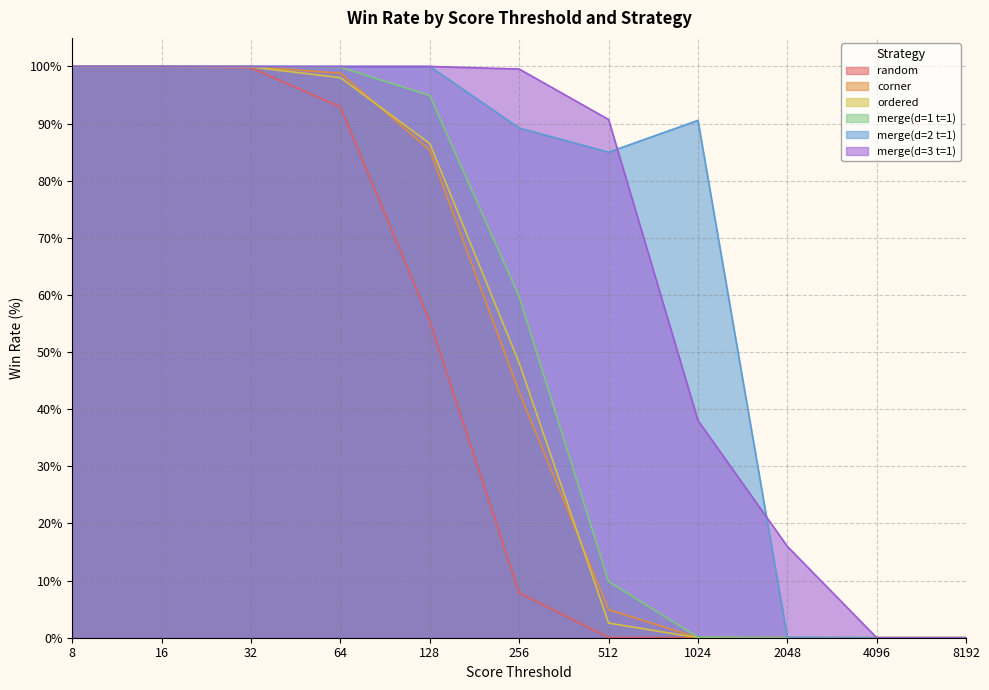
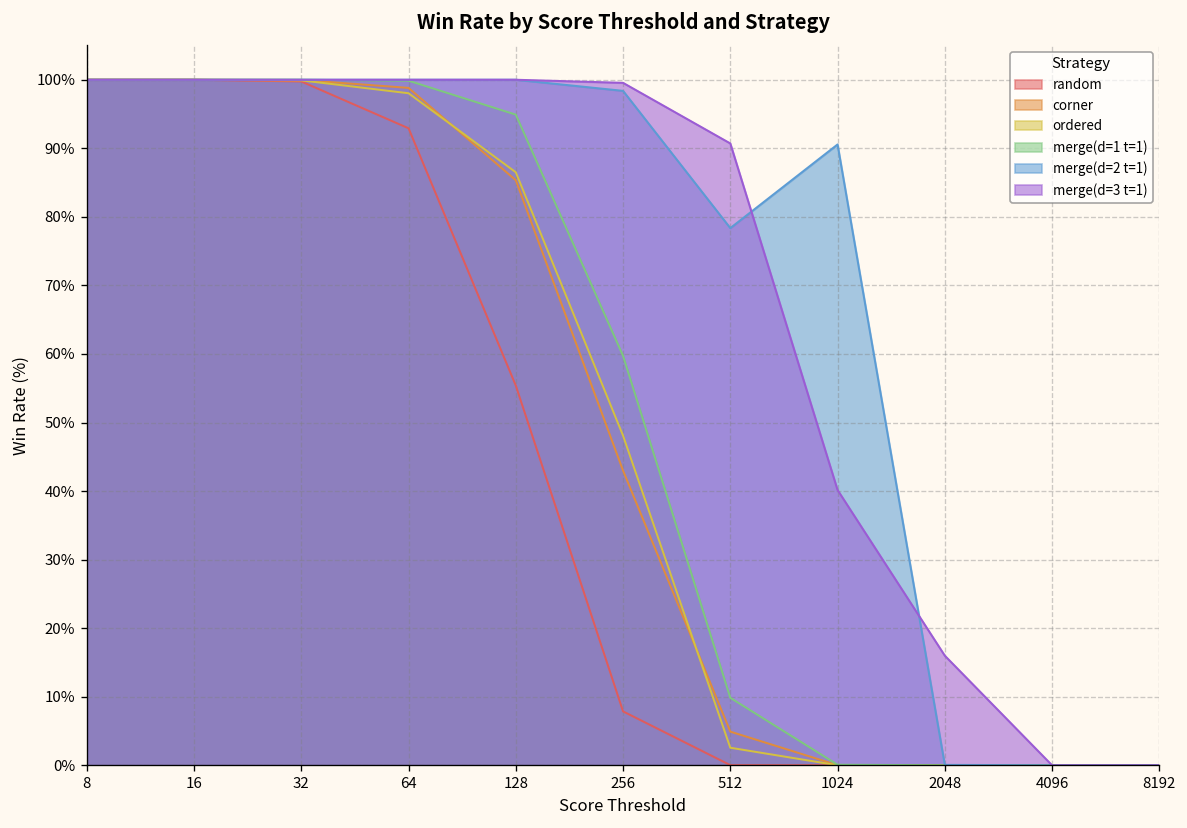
merge(d=2 t=1), 256: 89% -> 98%
merge(d=2 t=1), 512: 85% -> 78%
merge(d=3 t=1), 1024: 38% -> 40%
